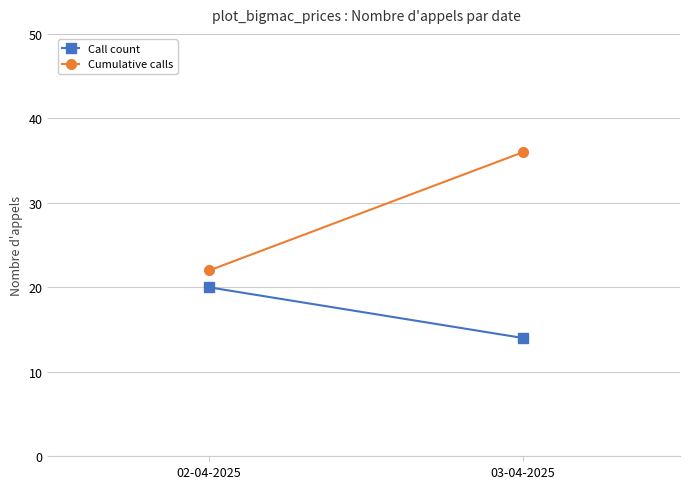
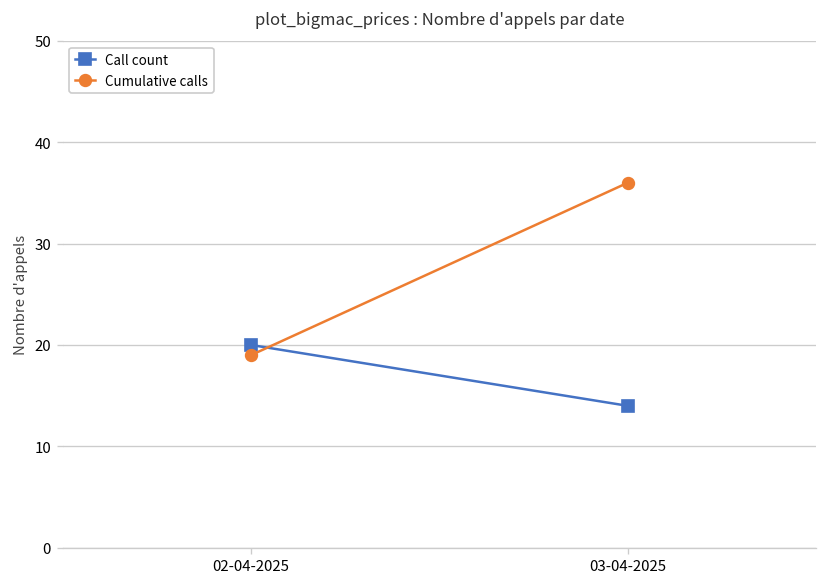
Cumulative calls, 02-04-2025: 22 -> 19
